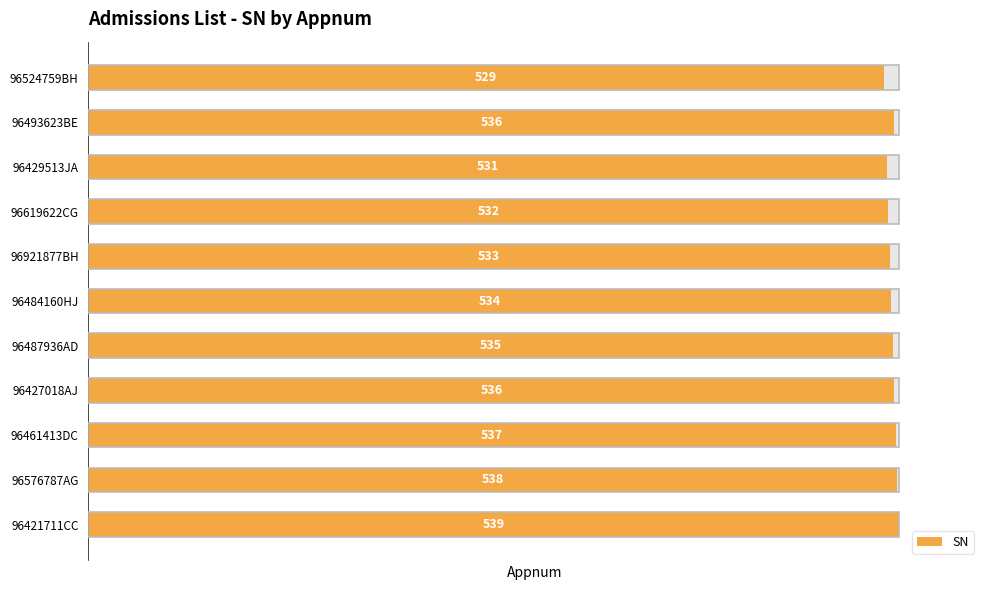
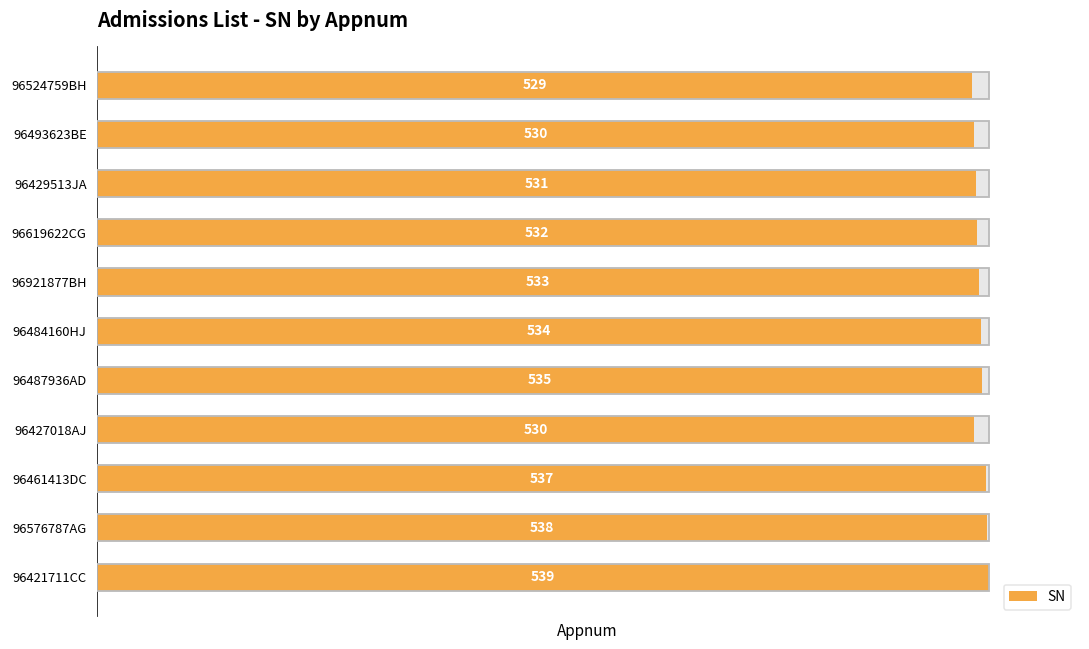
SN, 96493623BE: 536 -> 530
SN, 96427018AJ: 536 -> 530
